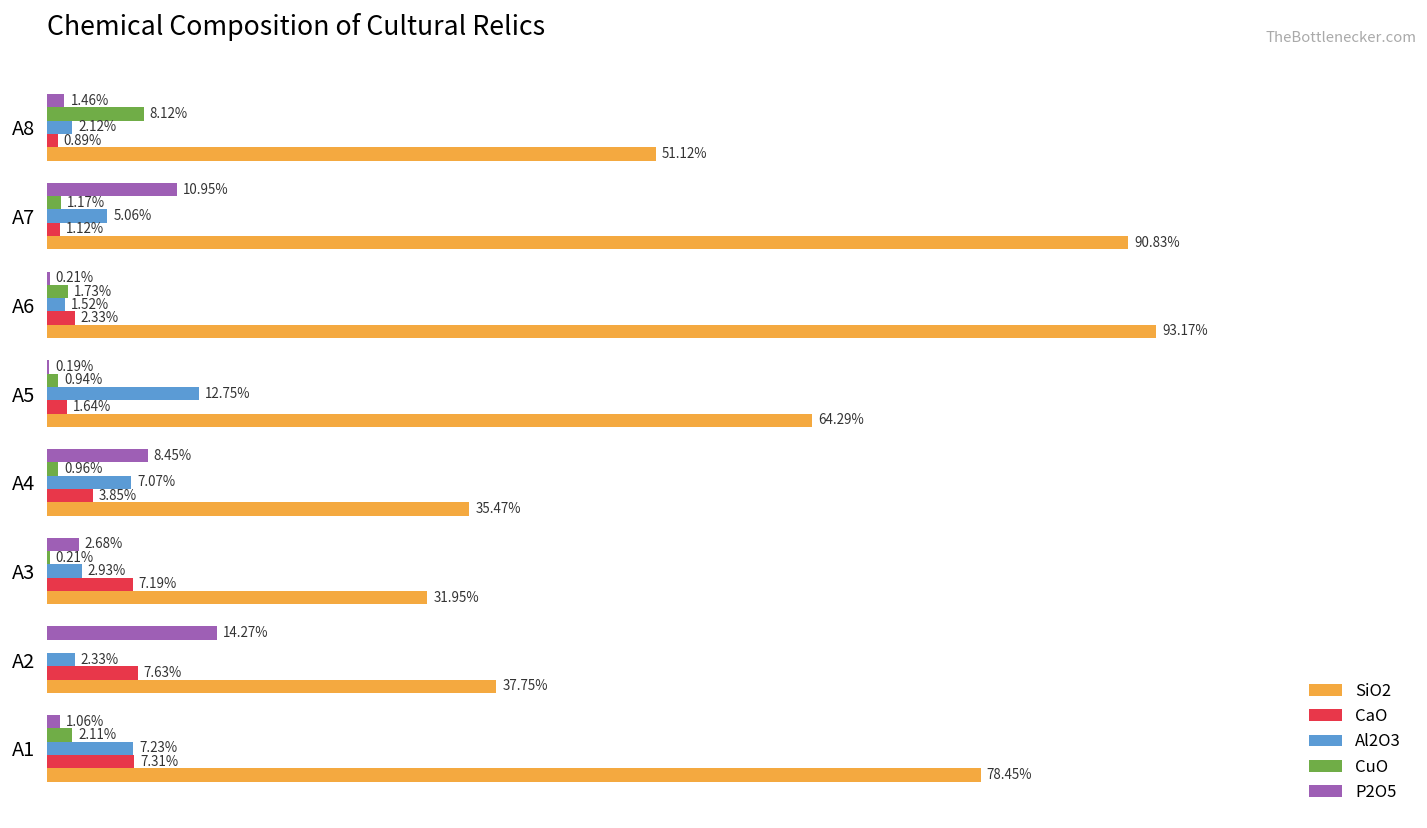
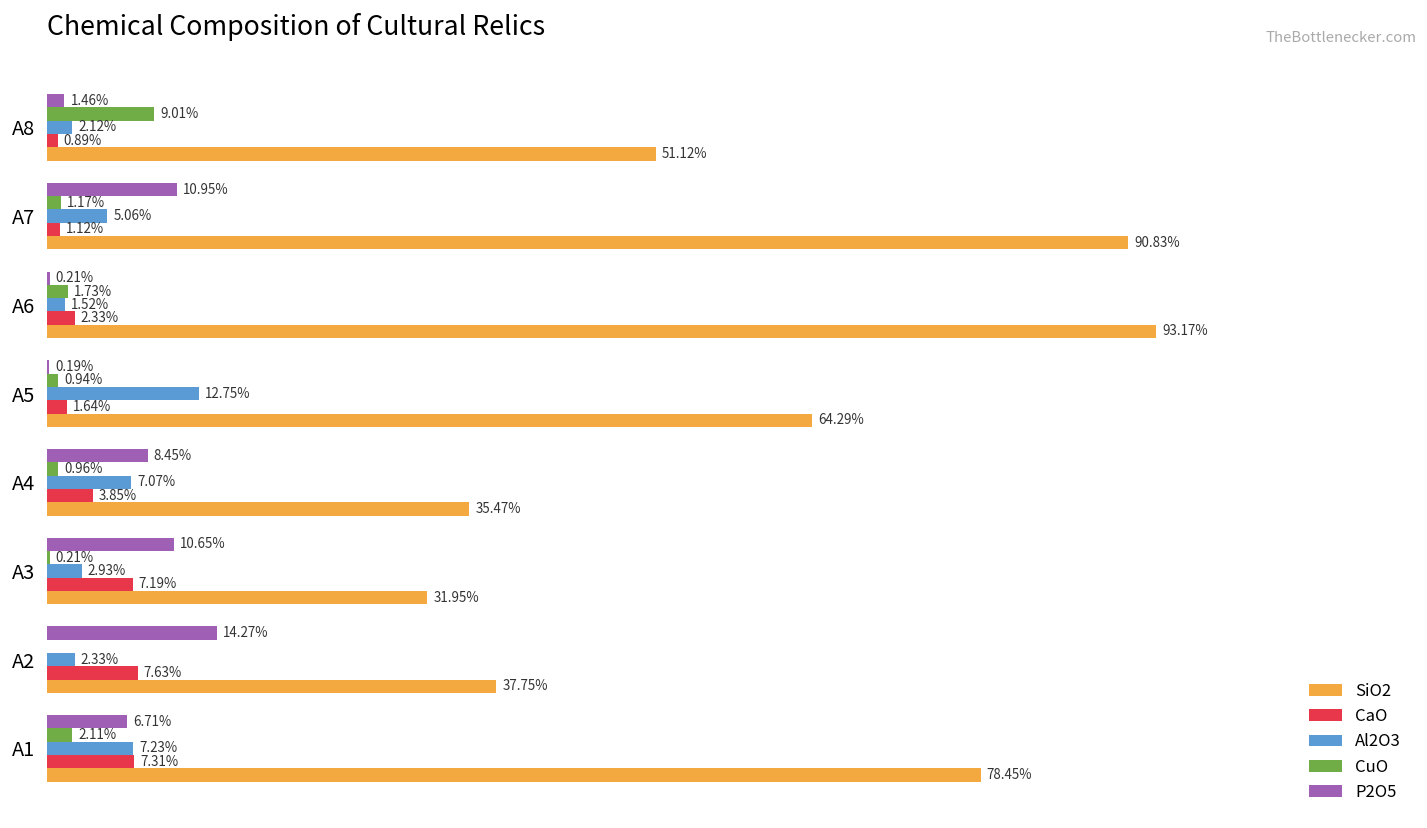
CuO, A8: 8.12% -> 9.01%
P2O5, A3: 2.68% -> 10.65%
P2O5, A1: 1.06% -> 6.71%
